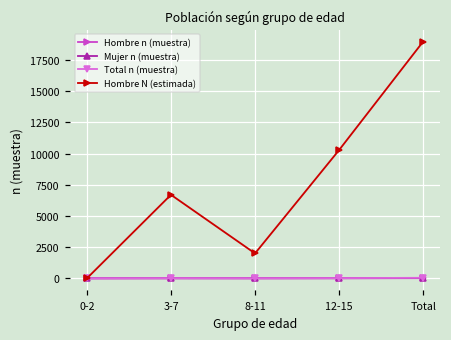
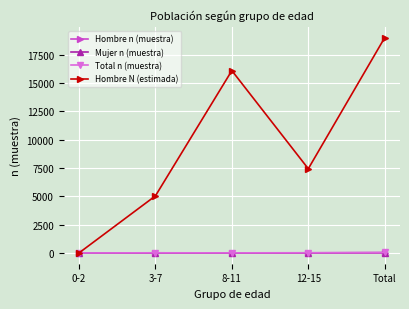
Hombre N (estimada), 3-7: 6700 -> 5000
Hombre N (estimada), 8-11: 2000 -> 16100
Hombre N (estimada), 12-15: 10300 -> 7400
